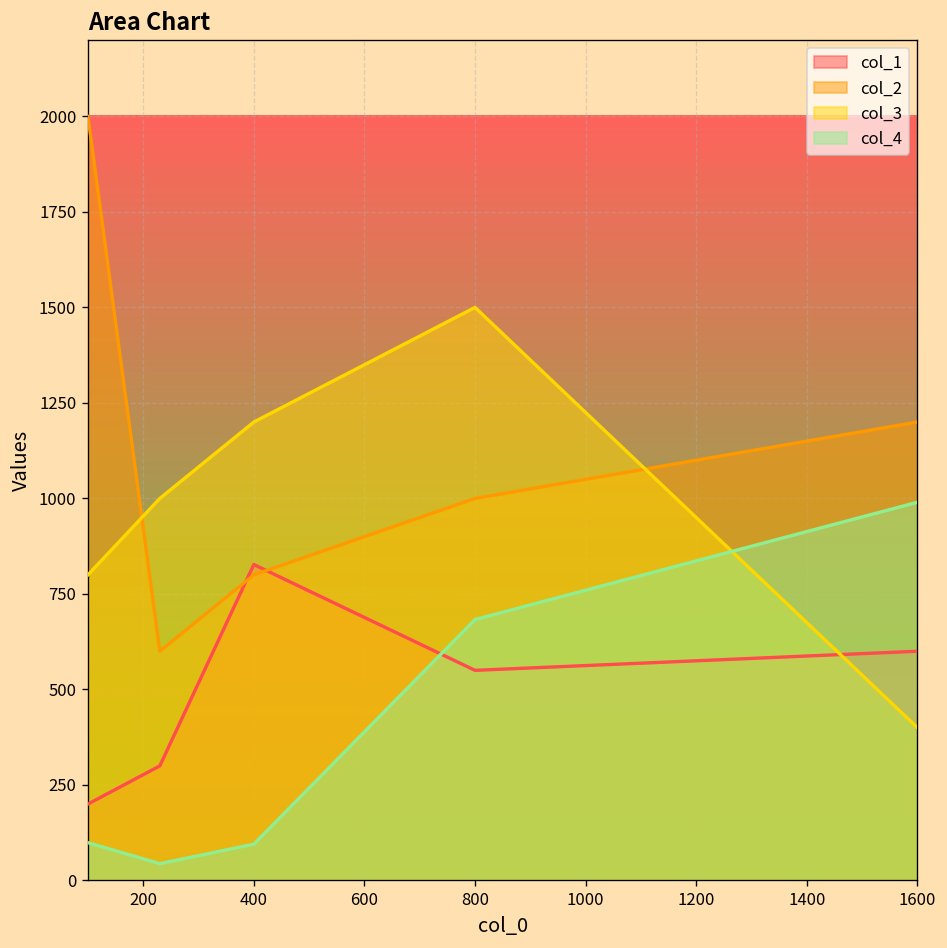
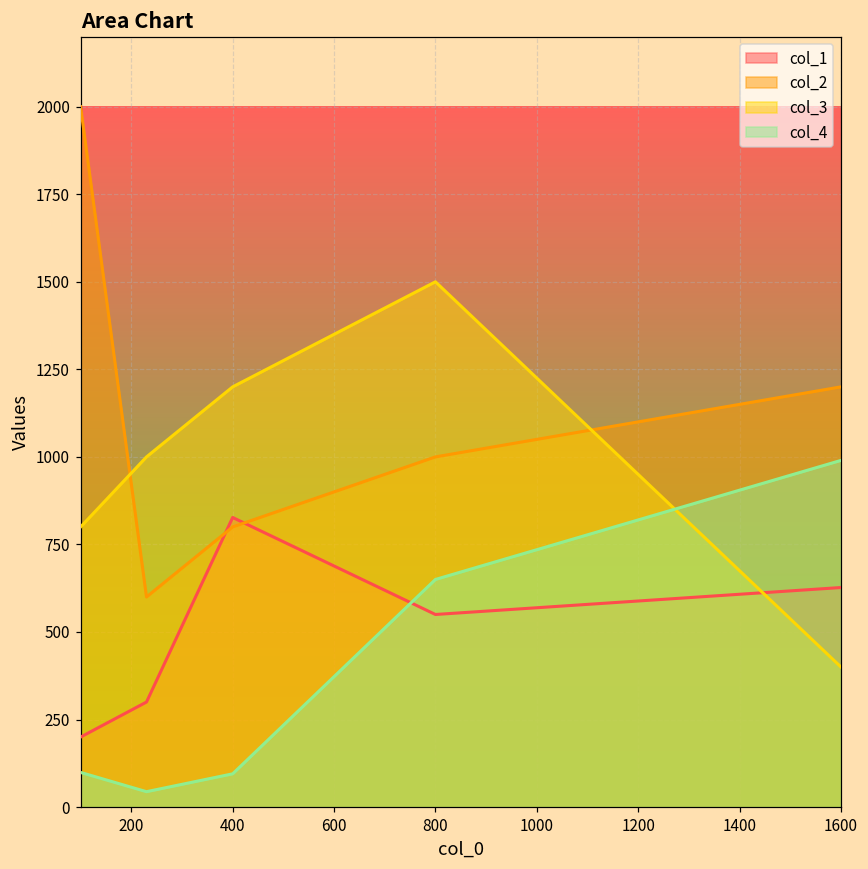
col_4, 800: 680 -> 650
col_1, 1600: 600 -> 630
